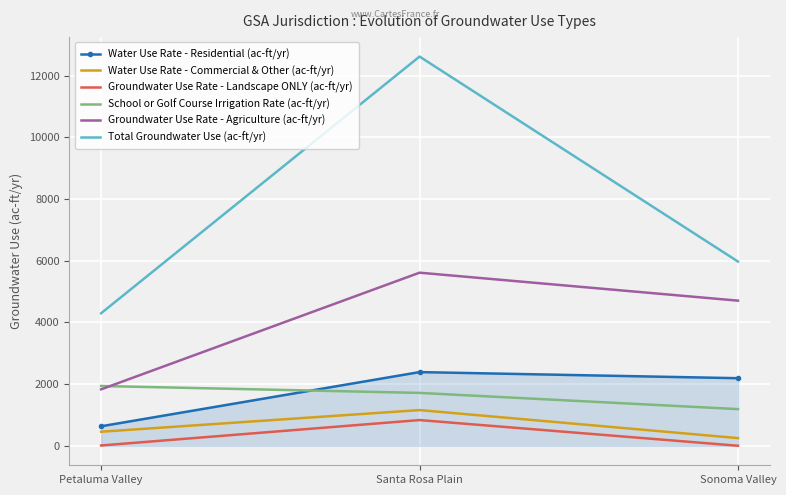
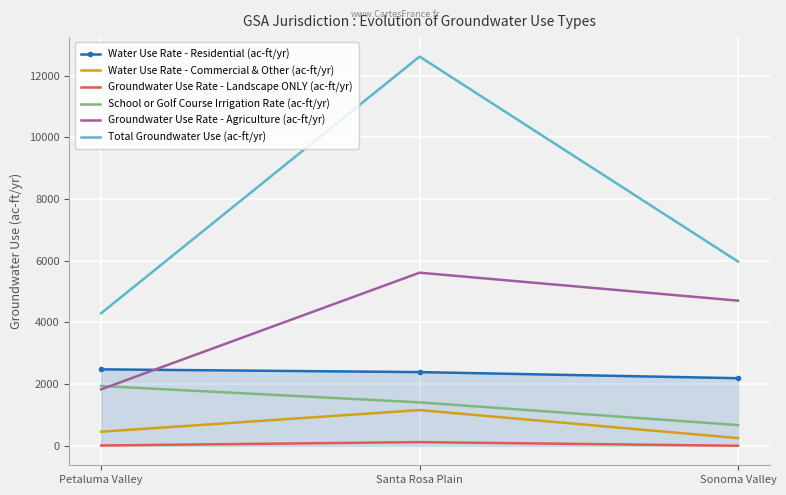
Water Use Rate - Residential (ac-ft/yr), Petaluma Valley: 600 -> 2500
Groundwater Use Rate - Landscape ONLY (ac-ft/yr), Santa Rosa Plain: 800 -> 100
School or Golf Course Irrigation Rate (ac-ft/yr), Santa Rosa Plain: 1700 -> 1400
School or Golf Course Irrigation Rate (ac-ft/yr), Sonoma Valley: 1200 -> 700
